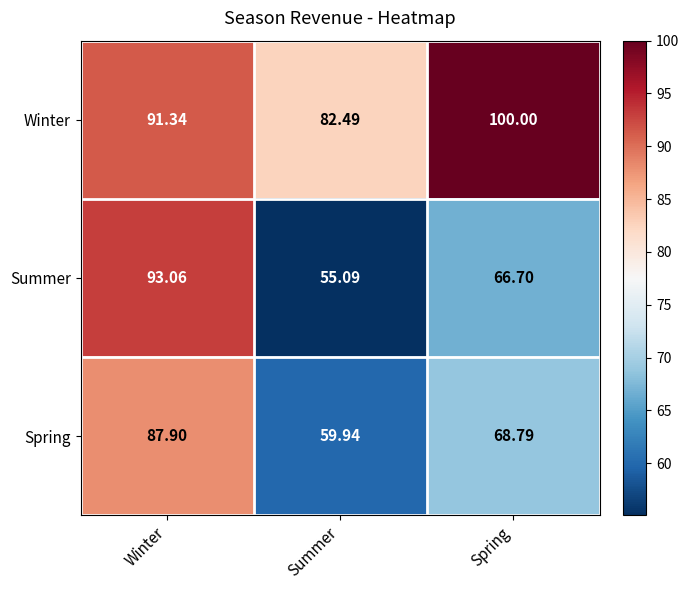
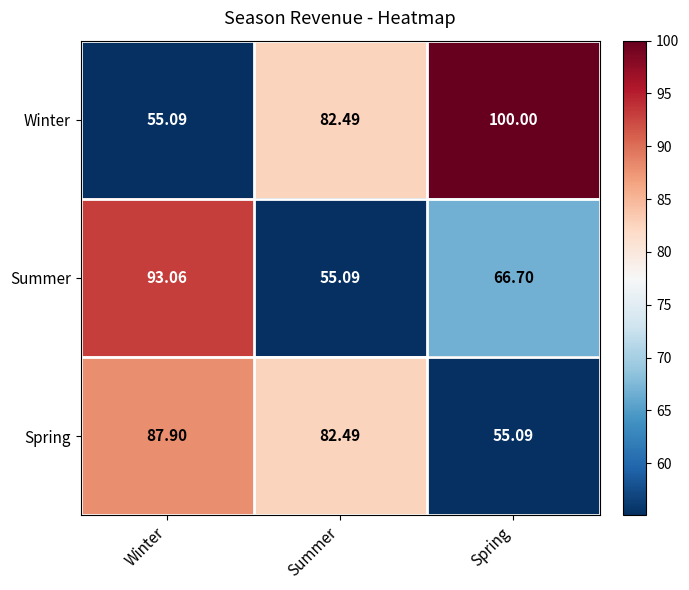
Winter, Winter: 91.34 -> 55.09
Spring, Summer: 59.94 -> 82.49
Spring, Spring: 68.79 -> 55.09
